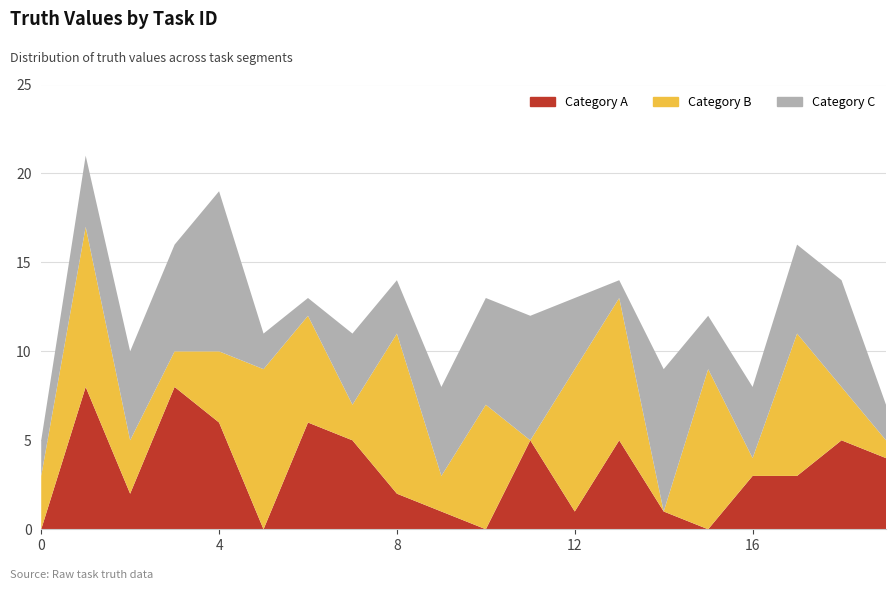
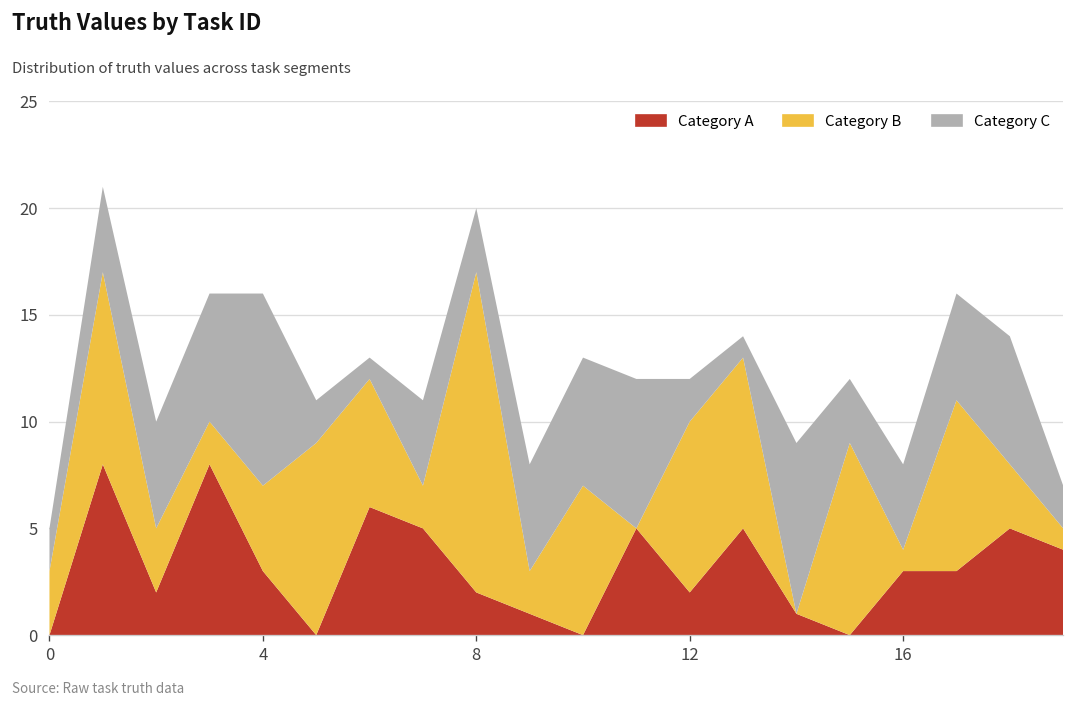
Category A, 4: 6 -> 3
Category B, 8: 9 -> 15
Category A, 12: 1 -> 2
Category C, 12: 4 -> 2
